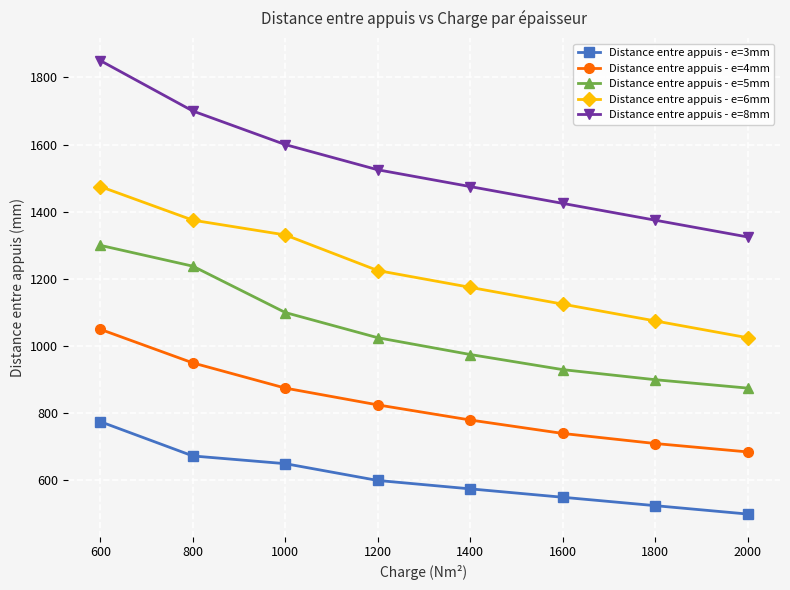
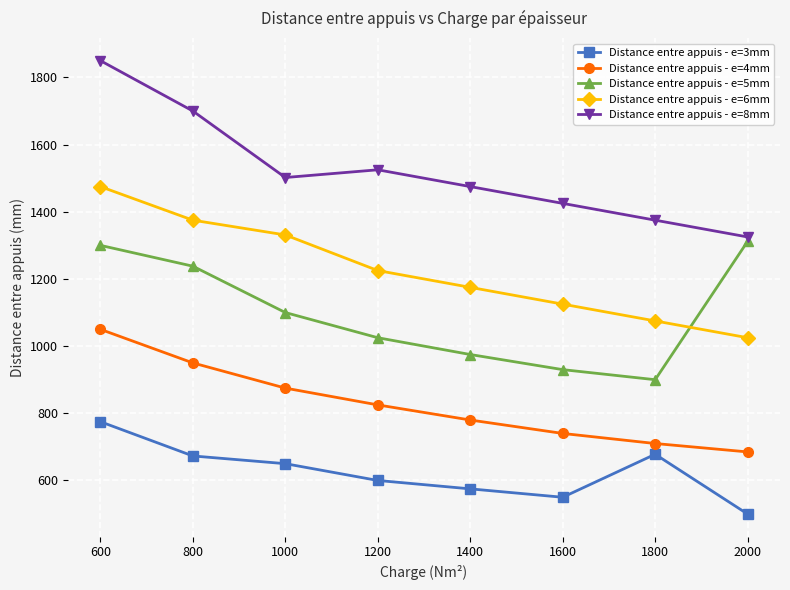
Distance entre appuis - e=8mm, 1000: 1600 -> 1500
Distance entre appuis - e=3mm, 1800: 530 -> 680
Distance entre appuis - e=5mm, 2000: 880 -> 1310
